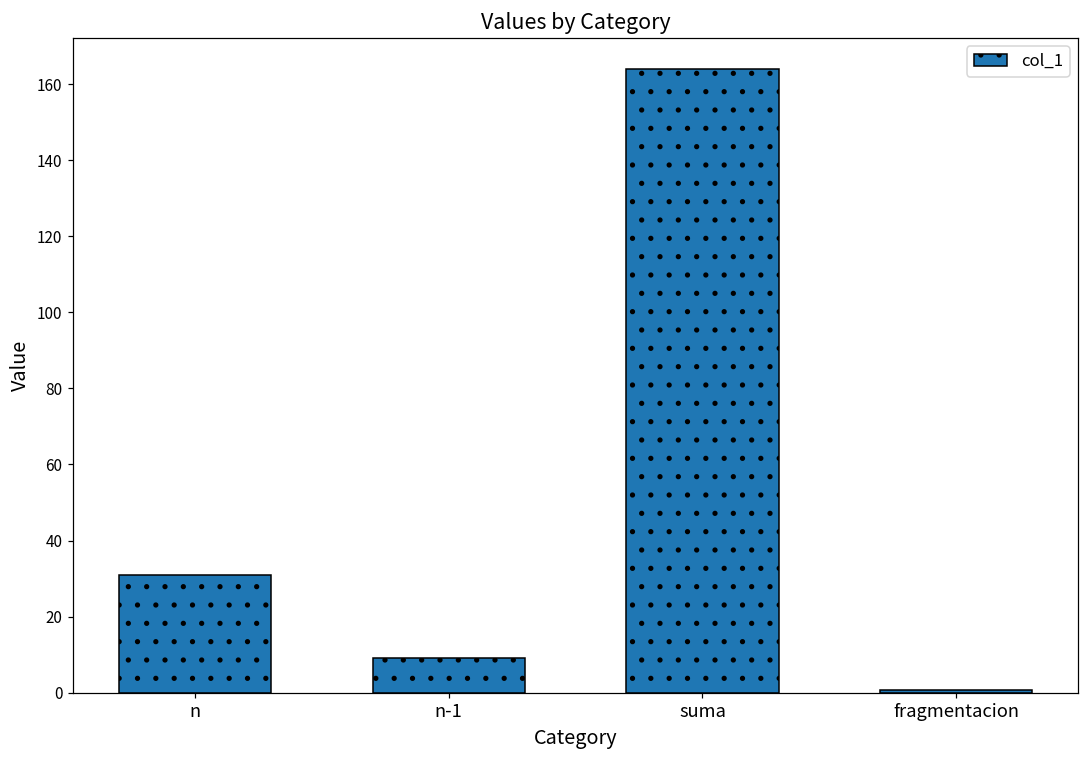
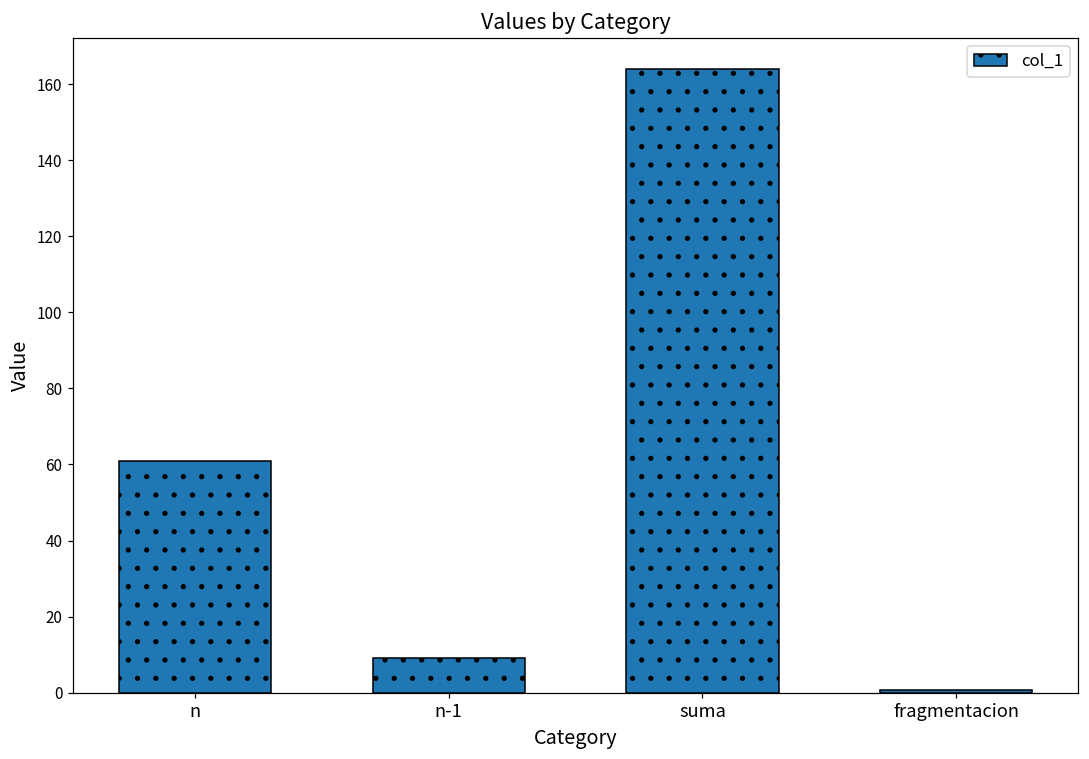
n: 31 -> 61
